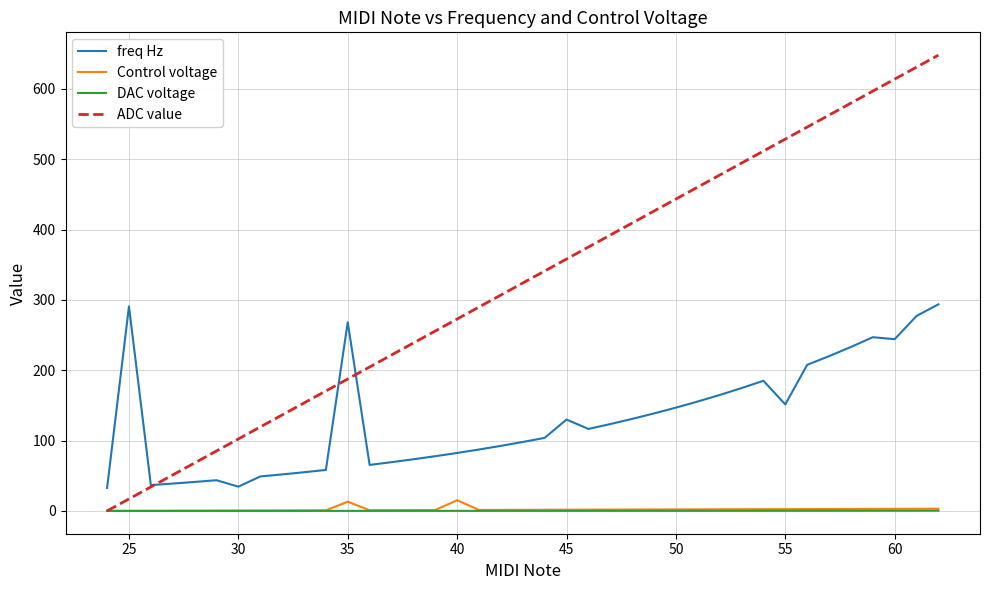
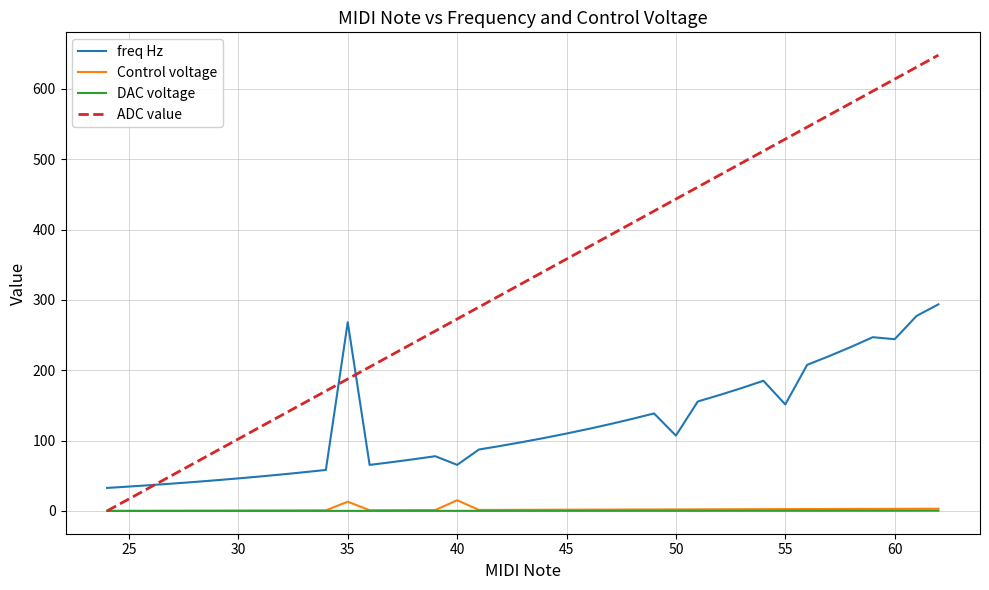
freq Hz, 25: 290 -> 30
freq Hz, 30: 30 -> 50
freq Hz, 40: 80 -> 70
freq Hz, 45: 130 -> 110
freq Hz, 50: 150 -> 110
